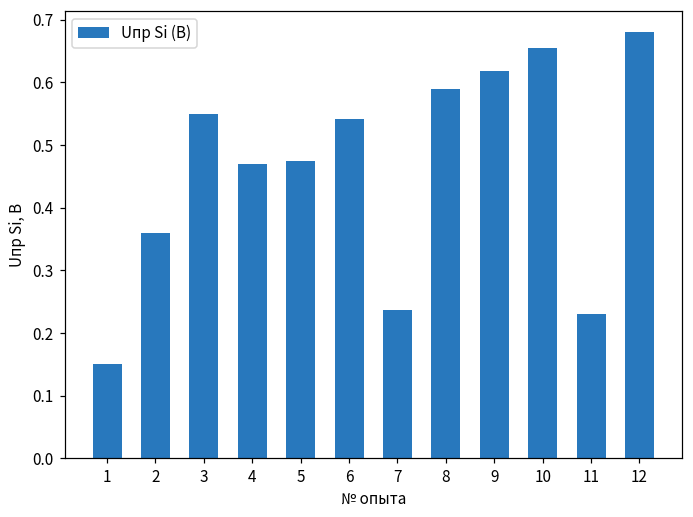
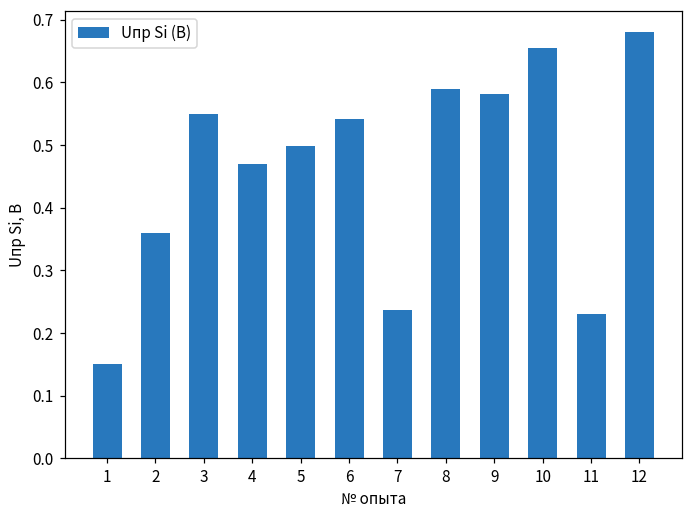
5: 0.48 -> 0.50
9: 0.62 -> 0.58
